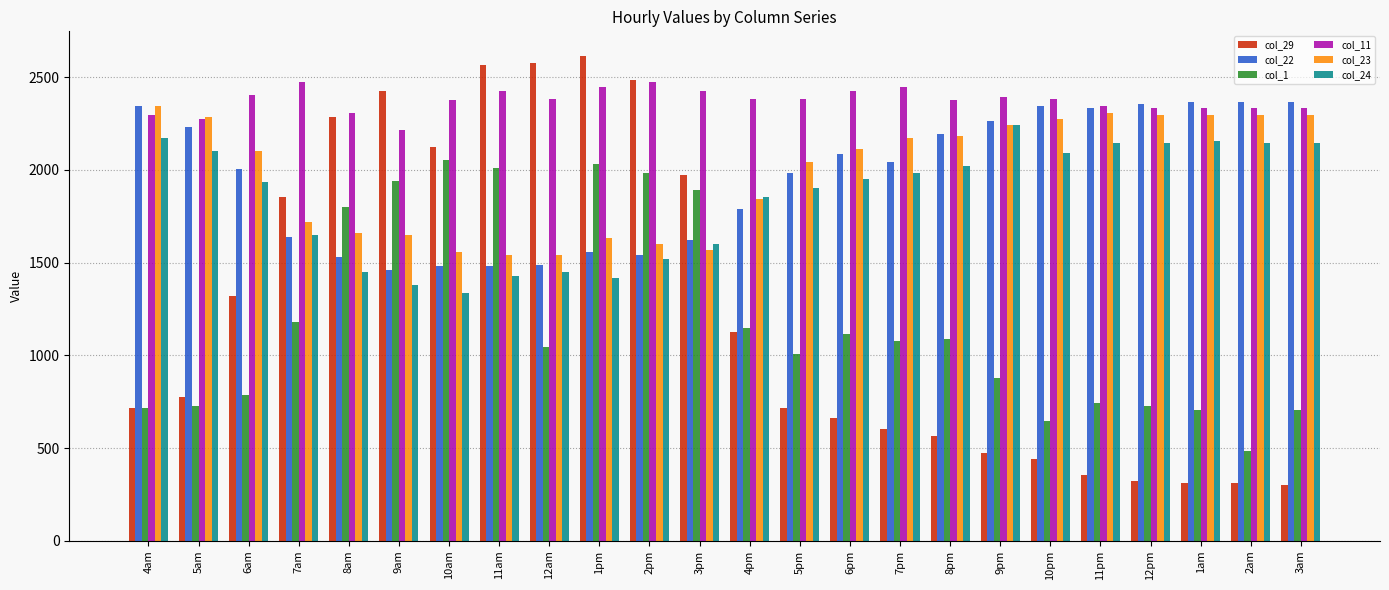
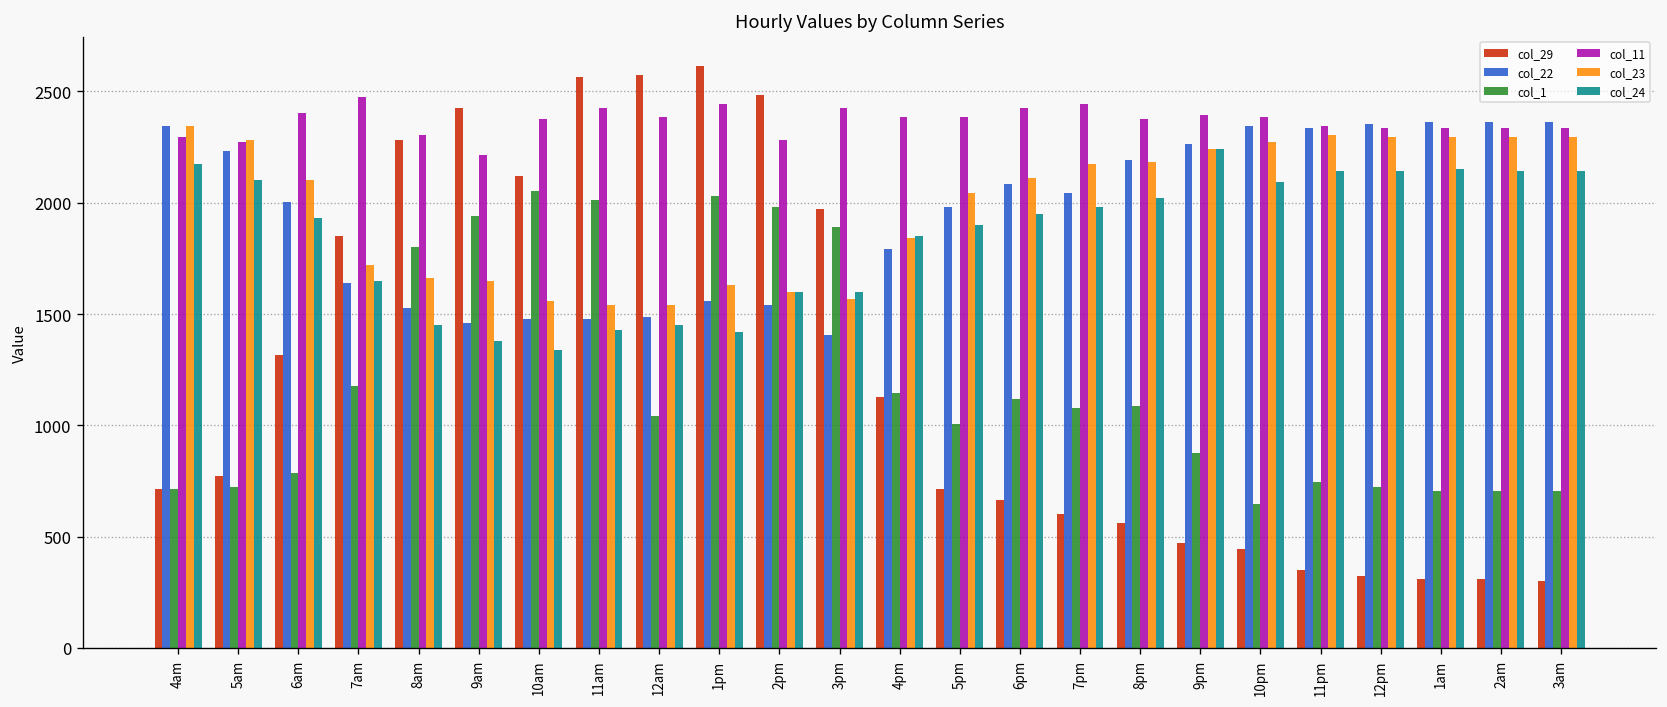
col_11, 2pm: 2470 -> 2280
col_24, 2pm: 1520 -> 1600
col_22, 3pm: 1620 -> 1400
col_1, 2am: 480 -> 700
